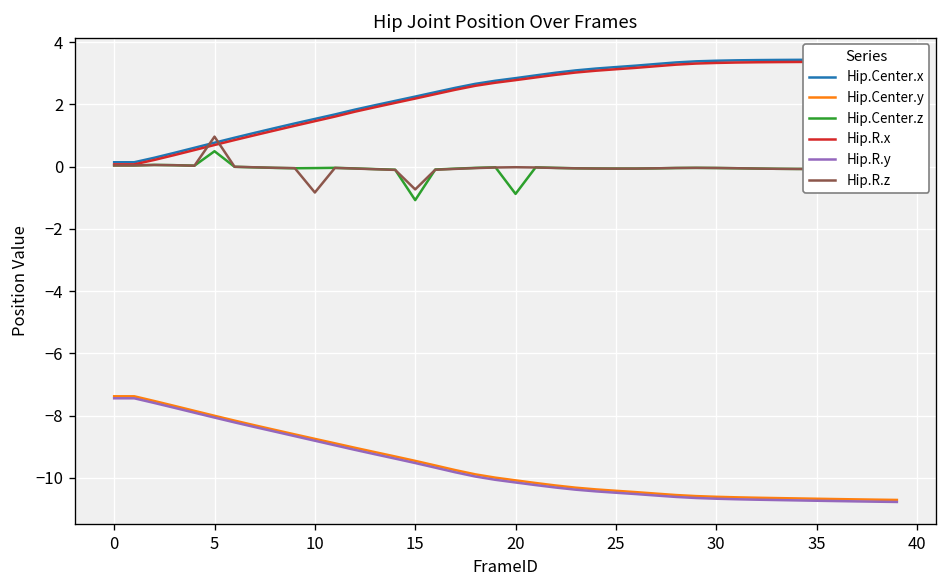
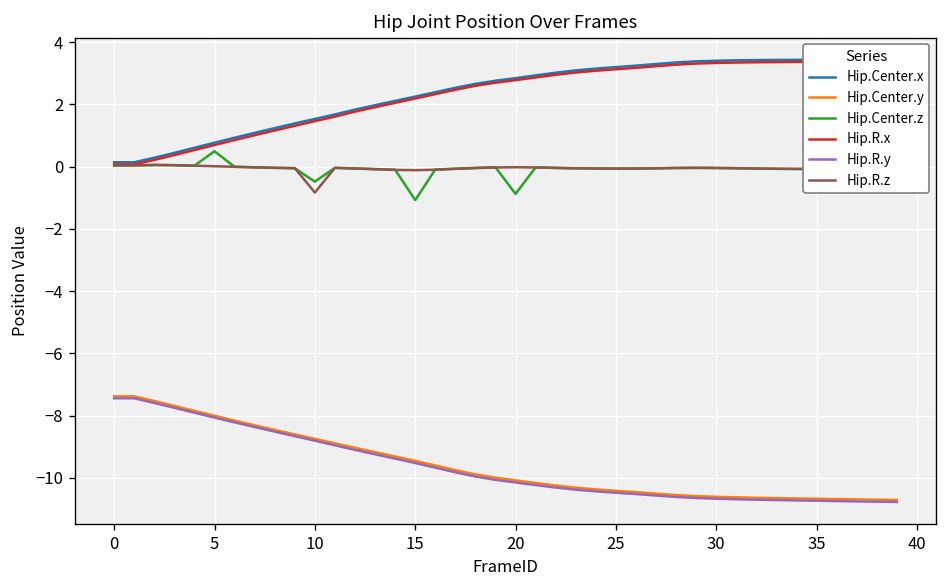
Hip.R.z, 5: 1.0 -> 0.0
Hip.Center.z, 10: 0.0 -> -0.5
Hip.R.z, 15: -0.7 -> -0.1
